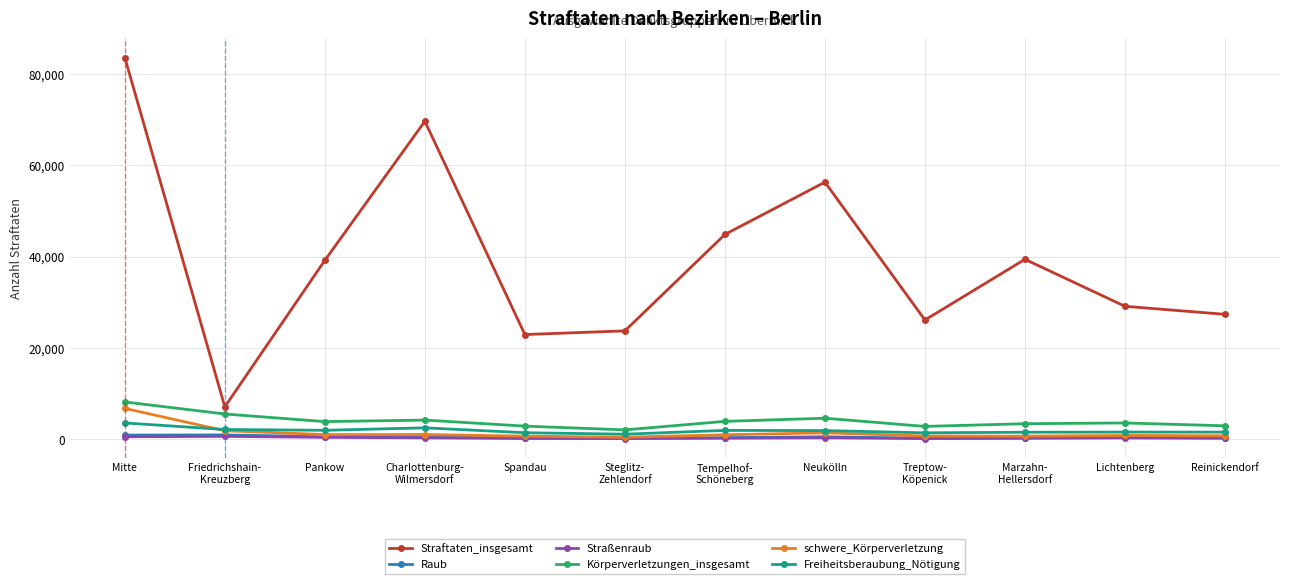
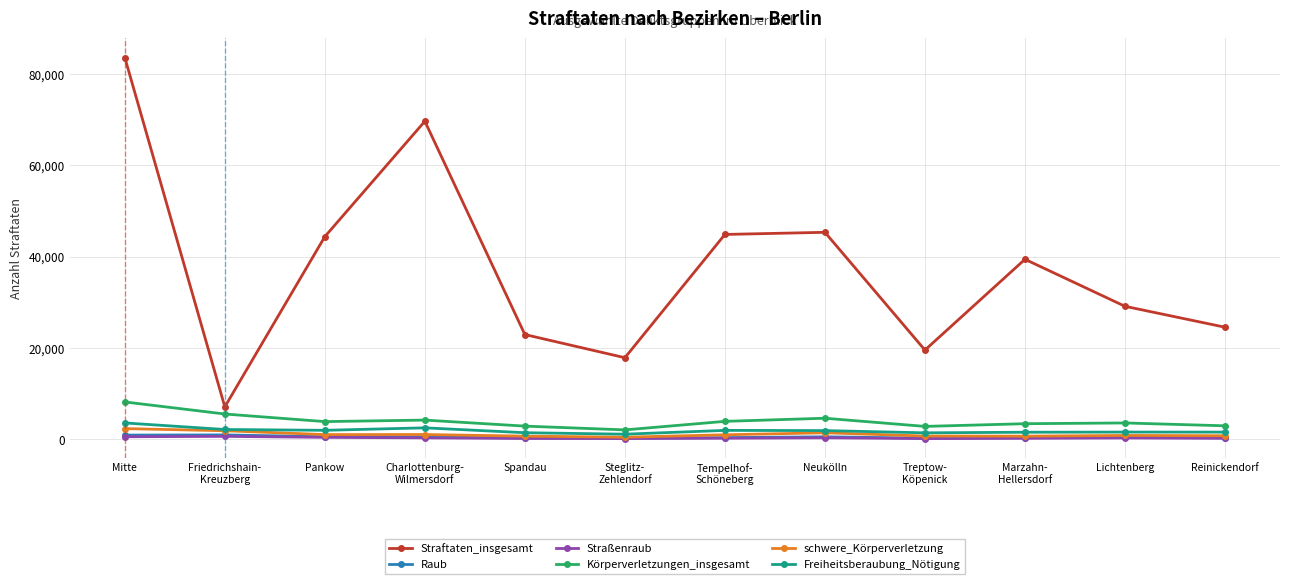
schwere_Körperverletzung, Mitte: 7,000 -> 2,000
Straftaten_insgesamt, Pankow: 39,000 -> 44,000
Straftaten_insgesamt, Steglitz- Zehlendorf: 24,000 -> 18,000
Straftaten_insgesamt, Neukölln: 56,000 -> 45,000
Straftaten_insgesamt, Treptow- Köpenick: 26,000 -> 20,000
Straftaten_insgesamt, Reinickendorf: 27,000 -> 25,000
